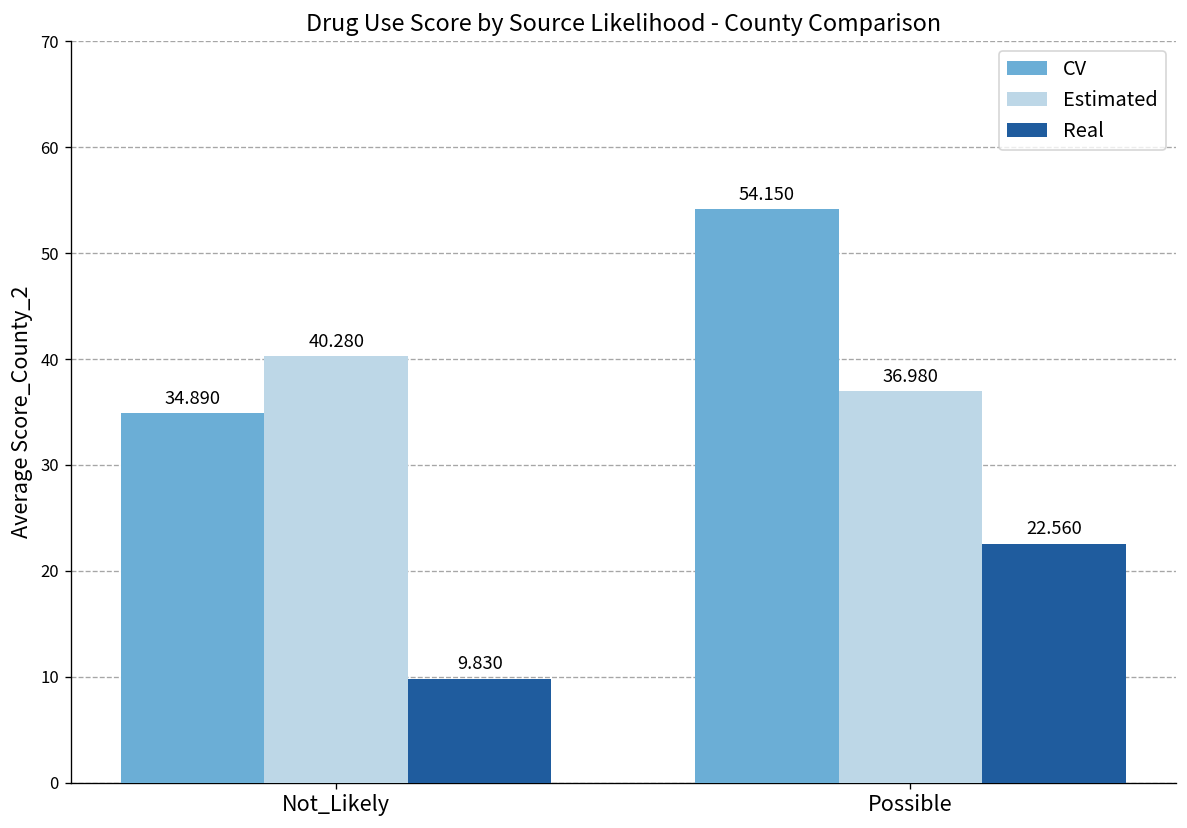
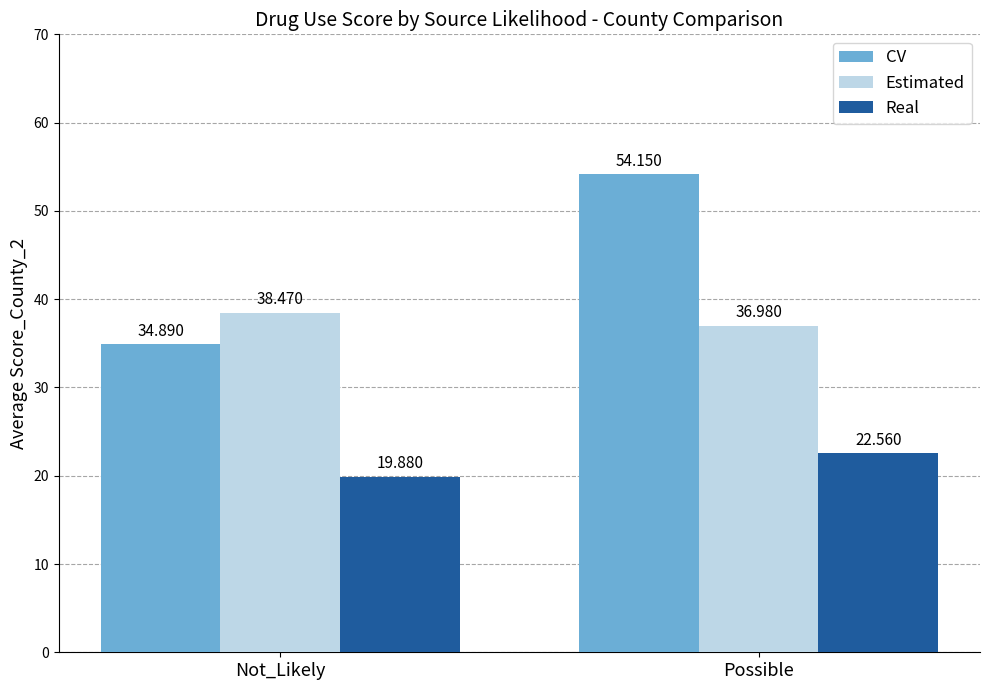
Estimated, Not_Likely: 40.280 -> 38.470
Real, Not_Likely: 9.830 -> 19.880
